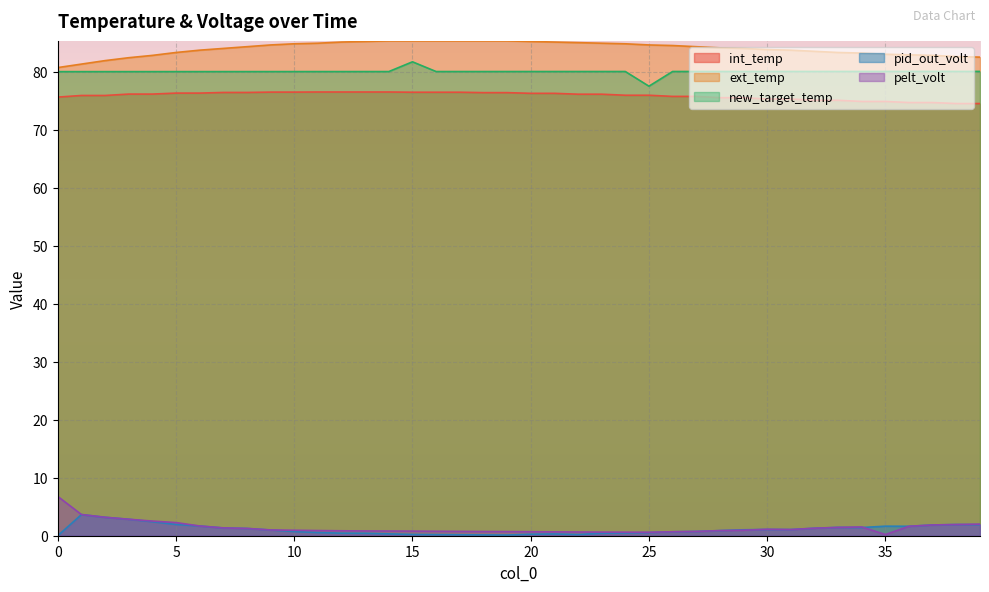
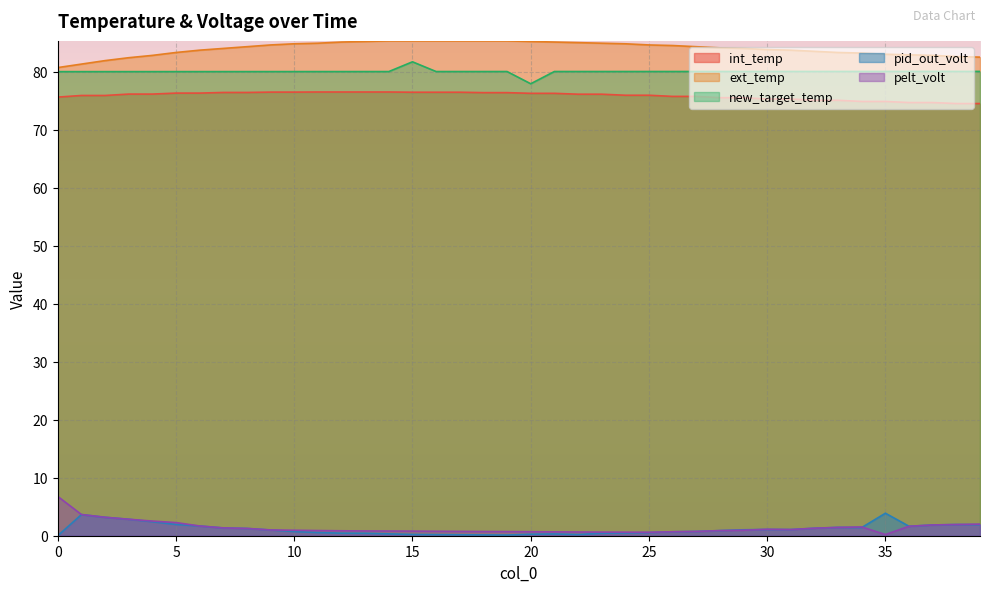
new_target_temp, 20: 80 -> 78
new_target_temp, 25: 77 -> 80
pid_out_volt, 35: 2 -> 4
